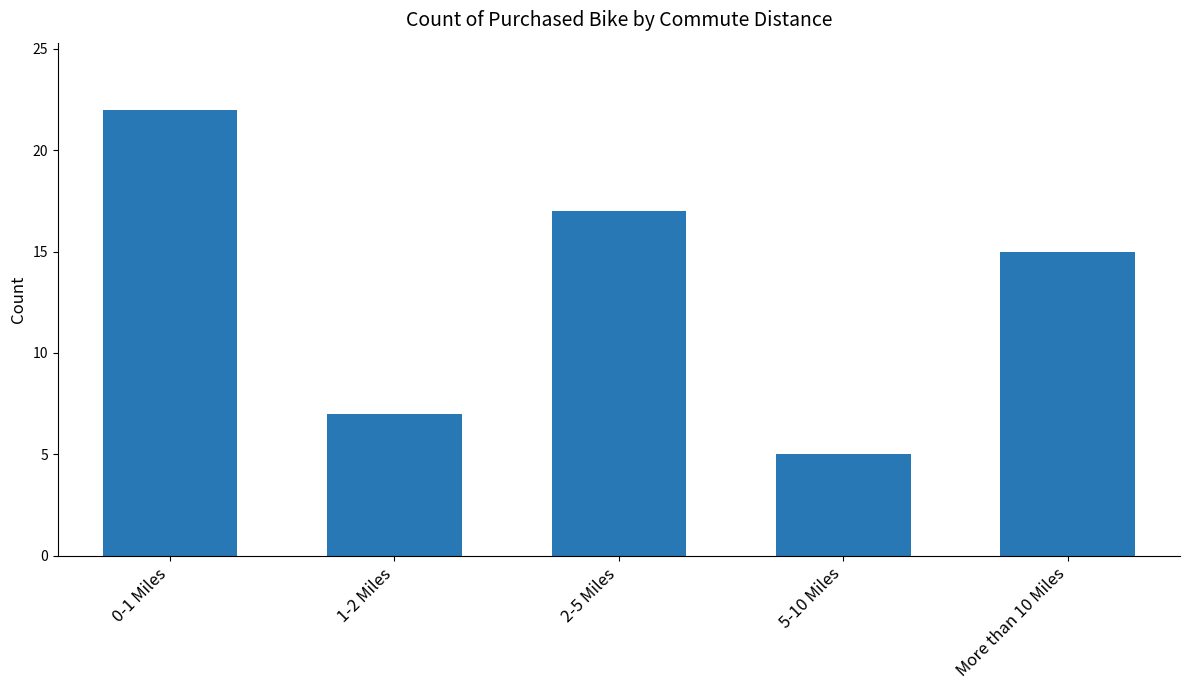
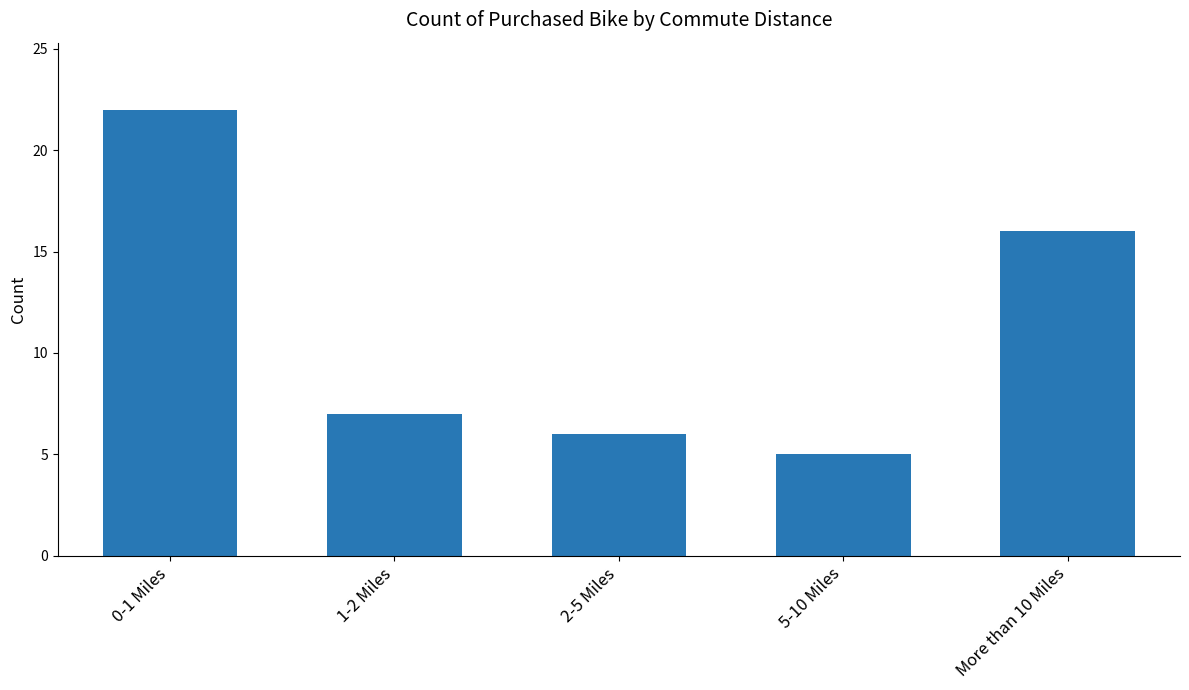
2-5 Miles: 17 -> 6
More than 10 Miles: 15 -> 16
